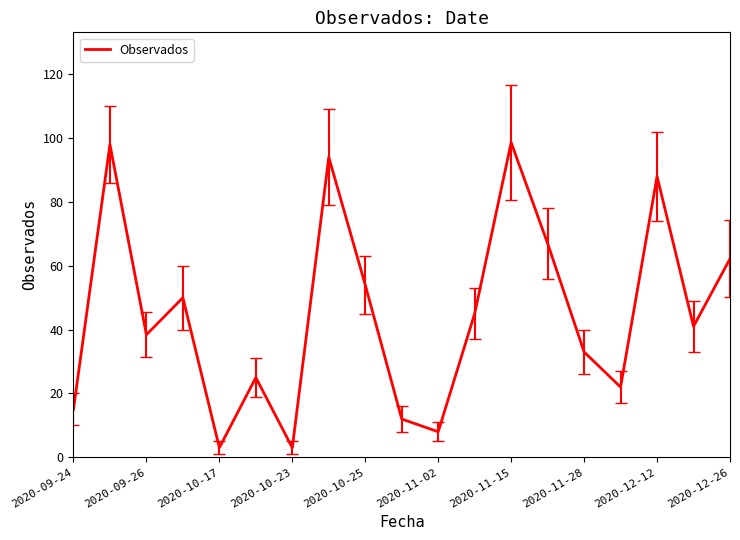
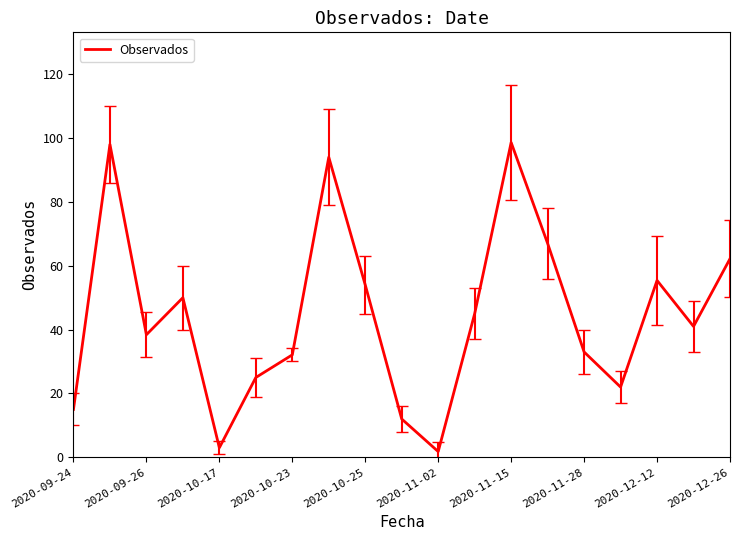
Observados, 2020-10-23: 3 -> 32
Observados, 2020-11-02: 8 -> 2
Observados, 2020-12-12: 88 -> 55
